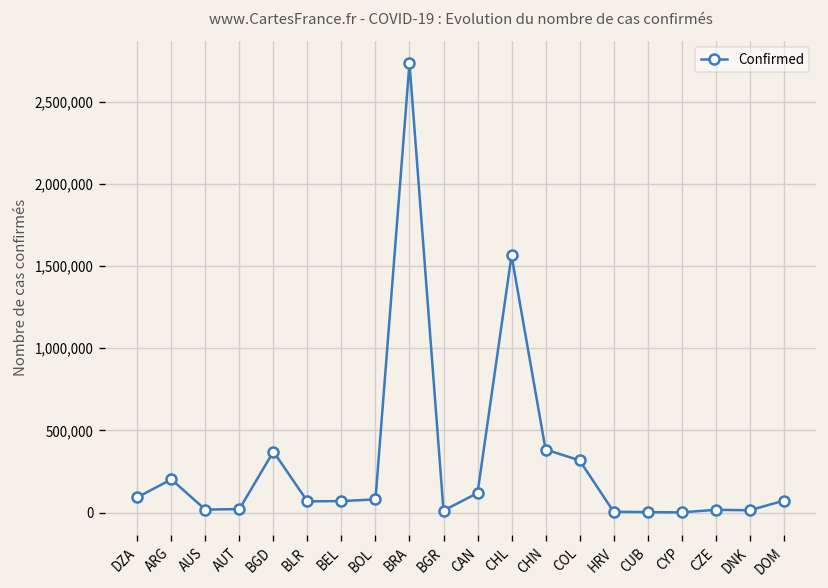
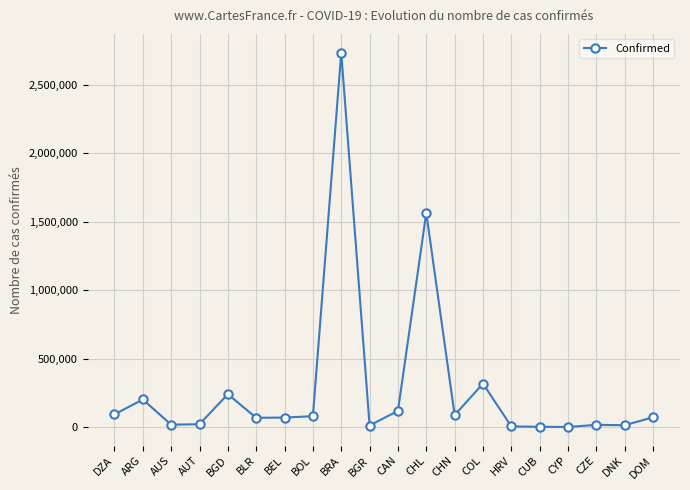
BGD: 370,000 -> 240,000
CHN: 380,000 -> 90,000
